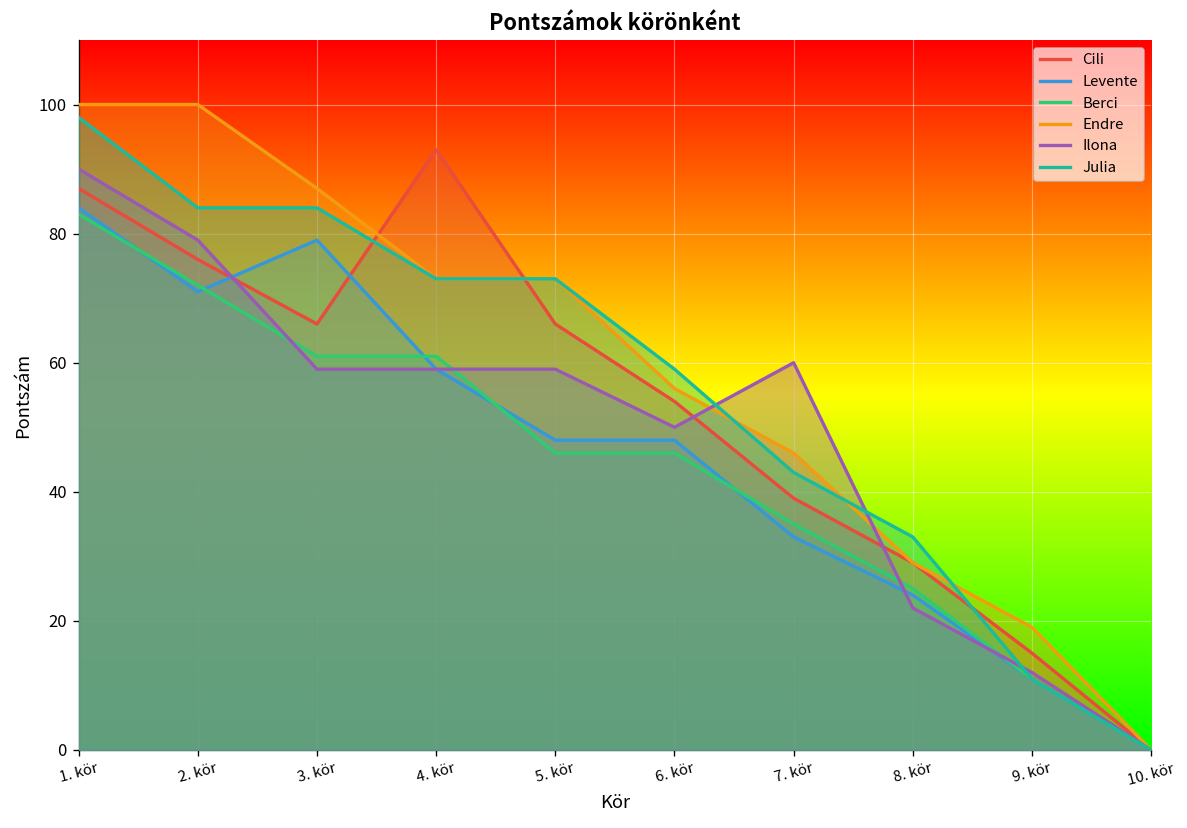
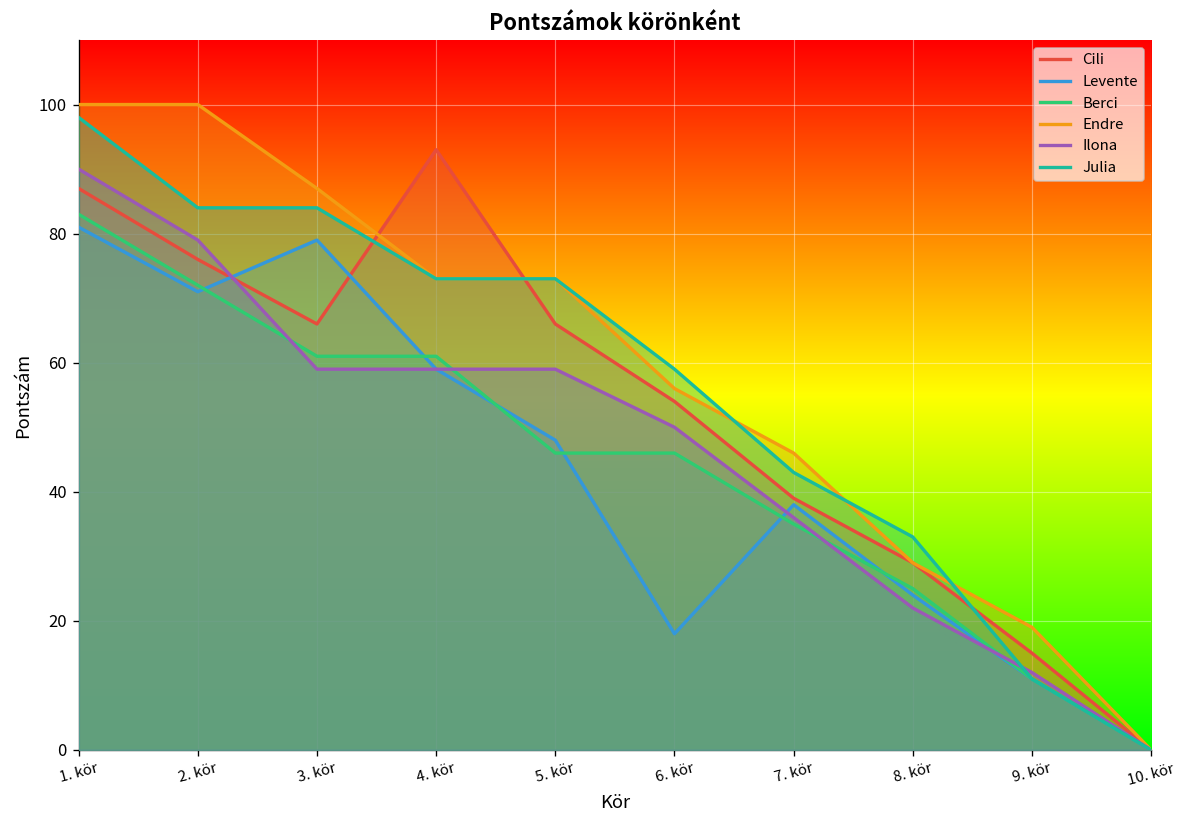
Levente, 1. kör: 84 -> 81
Levente, 6. kör: 48 -> 18
Levente, 7. kör: 33 -> 38
Ilona, 7. kör: 60 -> 36
